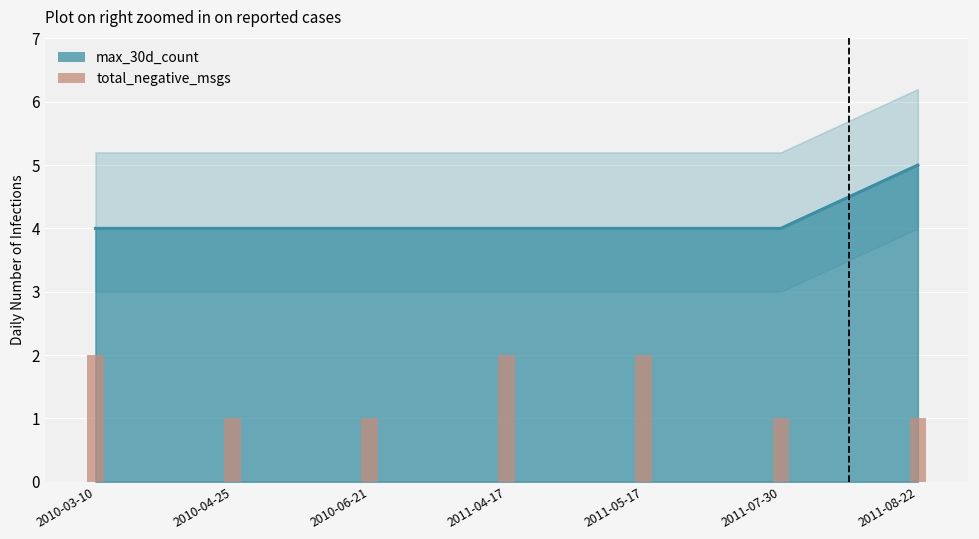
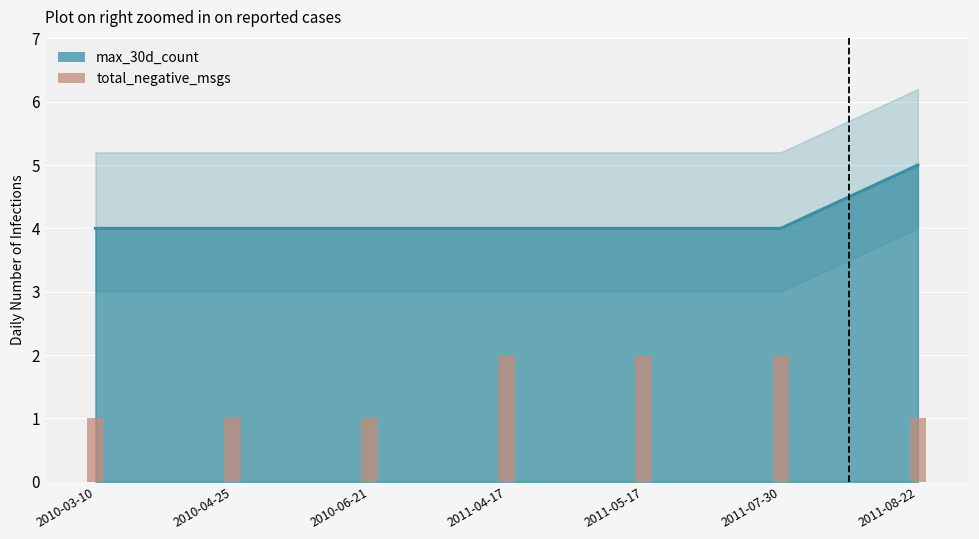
total_negative_msgs, 2010-03-10: 2 -> 1
total_negative_msgs, 2011-07-30: 1 -> 2
